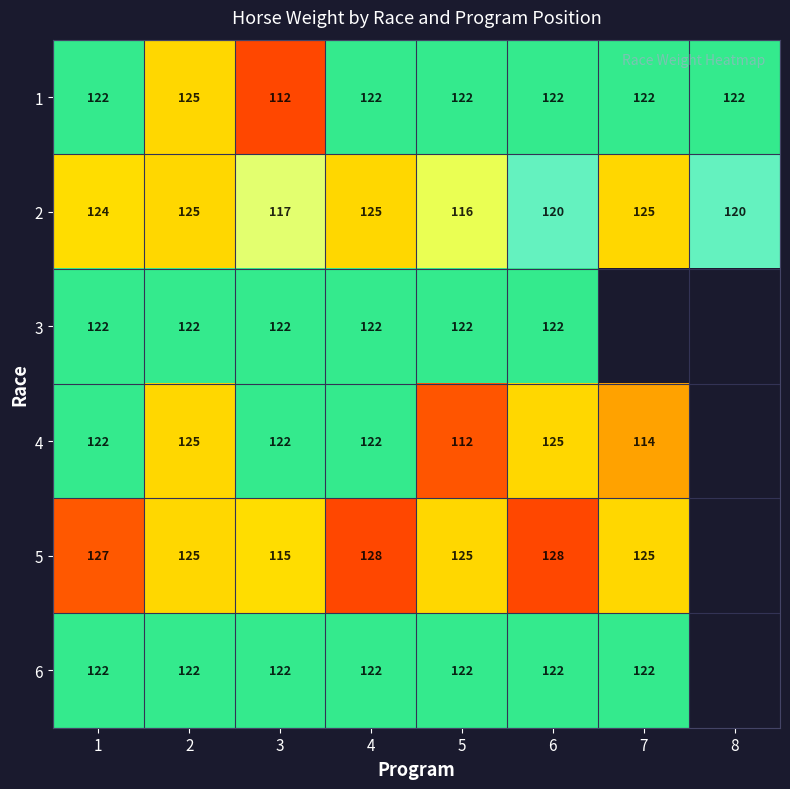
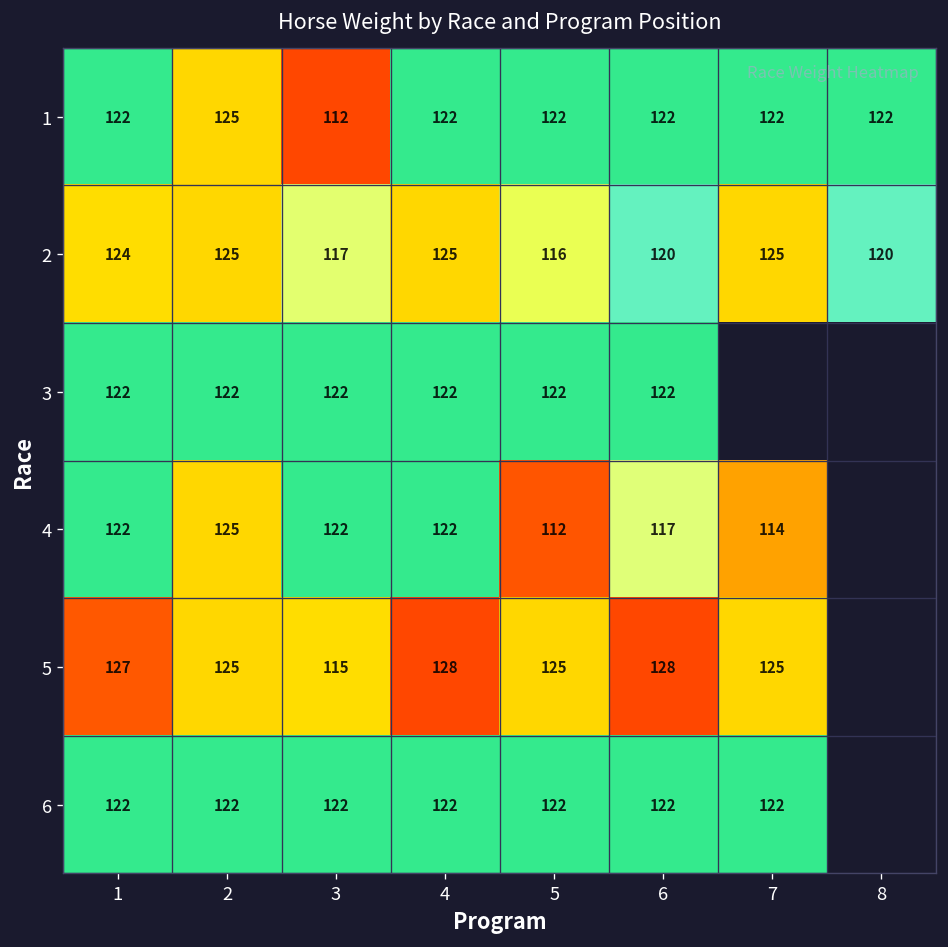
4, 6: 125 -> 117
